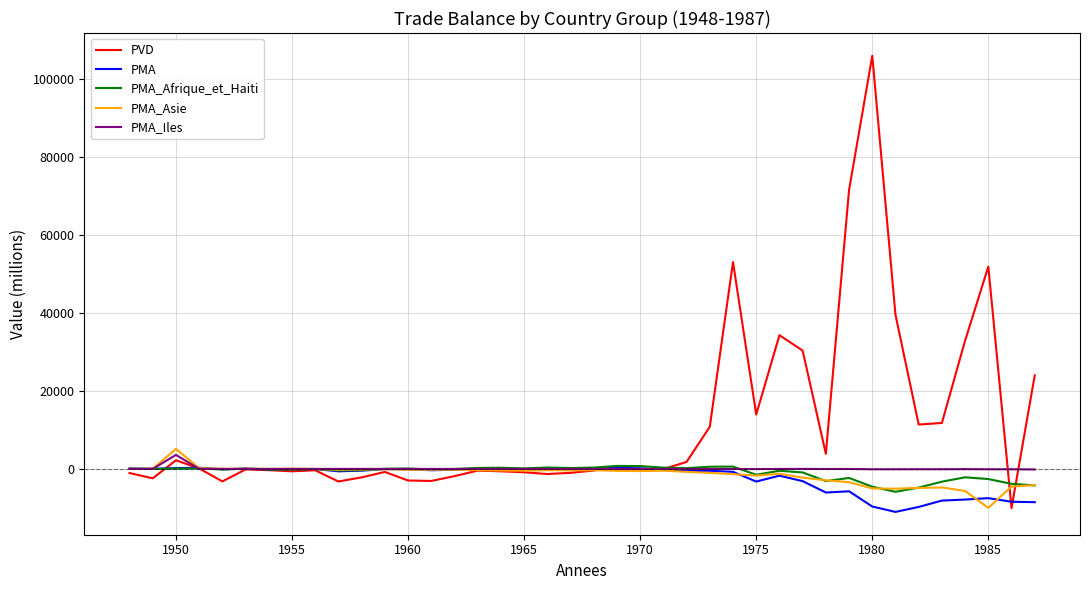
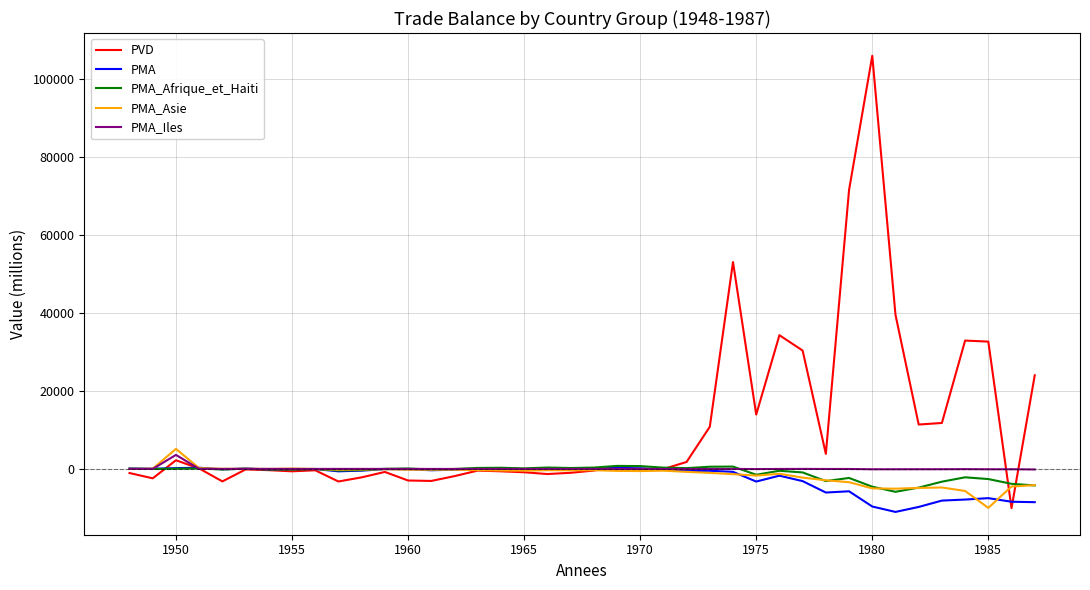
PVD, 1985: 52000 -> 33000
